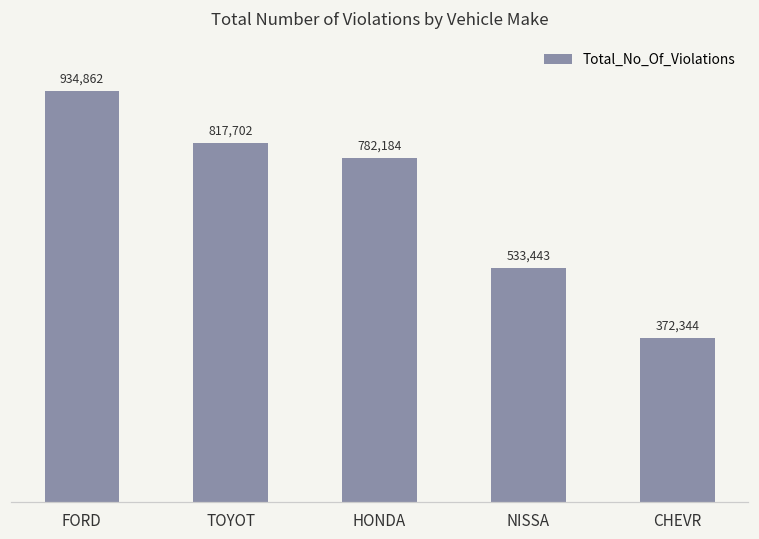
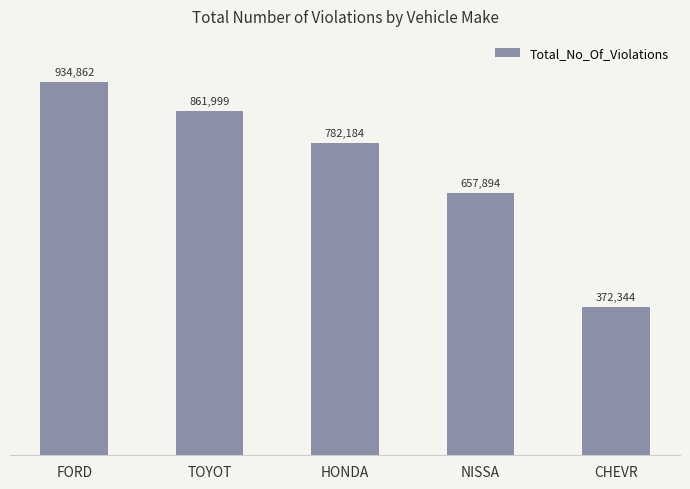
TOYOT: 817,702 -> 861,999
NISSA: 533,443 -> 657,894
